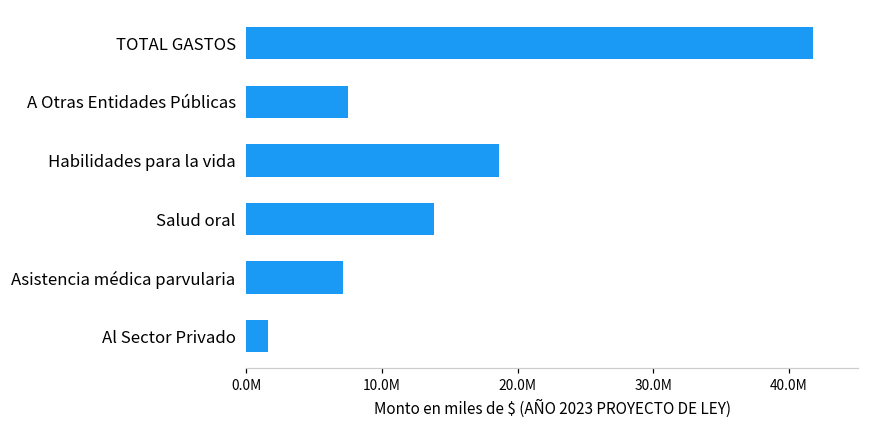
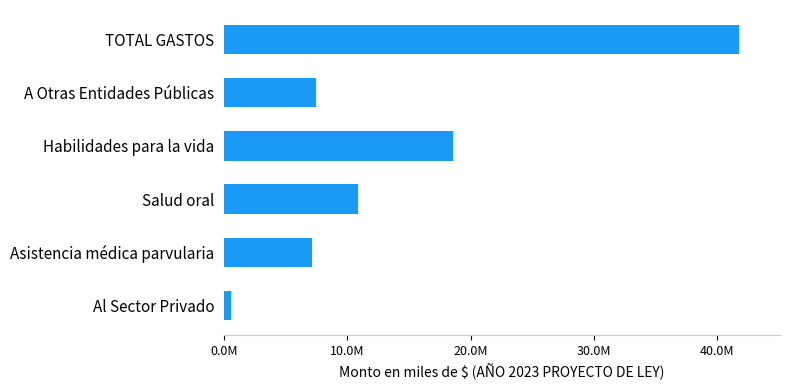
Salud oral: 13900000 -> 10800000
Al Sector Privado: 1600000 -> 600000
